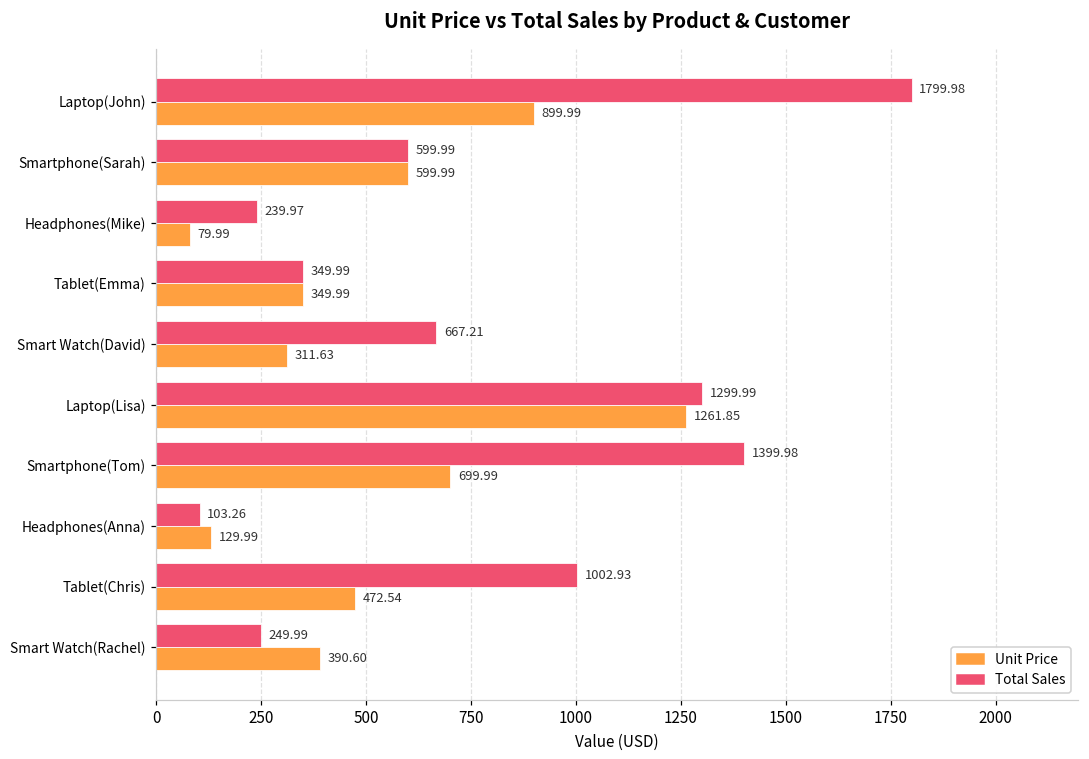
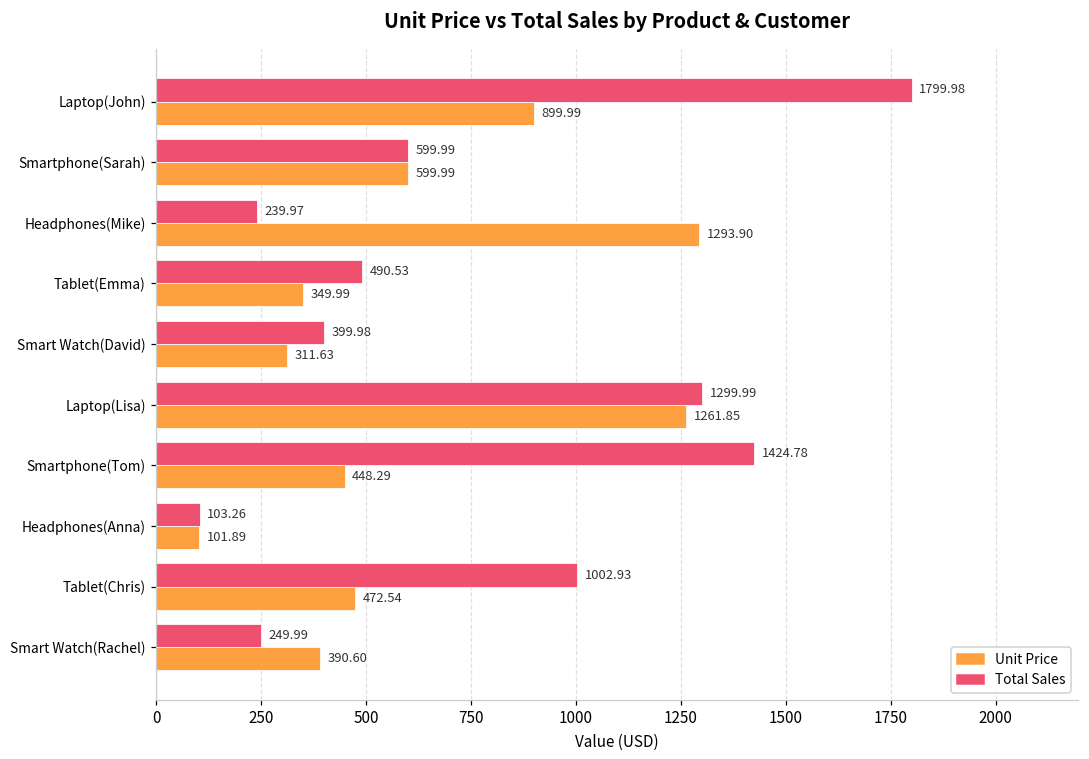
Unit Price, Headphones(Mike): 79.99 -> 1293.90
Total Sales, Tablet(Emma): 349.99 -> 490.53
Total Sales, Smart Watch(David): 667.21 -> 399.98
Total Sales, Smartphone(Tom): 1399.98 -> 1424.78
Unit Price, Smartphone(Tom): 699.99 -> 448.29
Unit Price, Headphones(Anna): 129.99 -> 101.89
